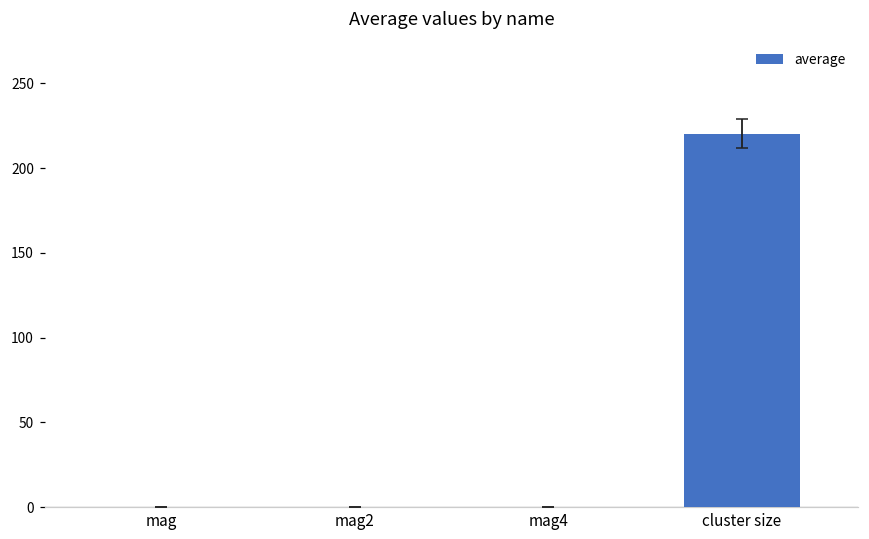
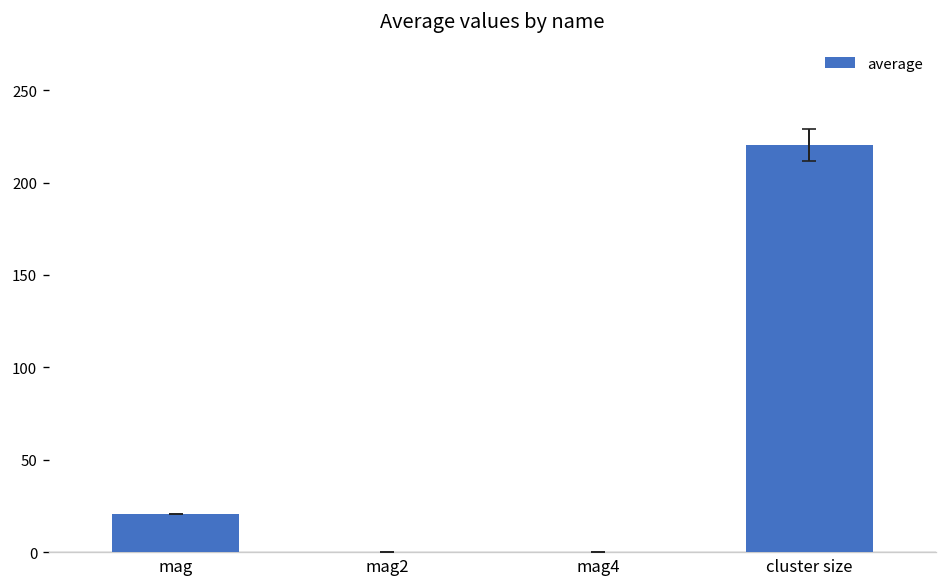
average, mag: 0 -> 21
